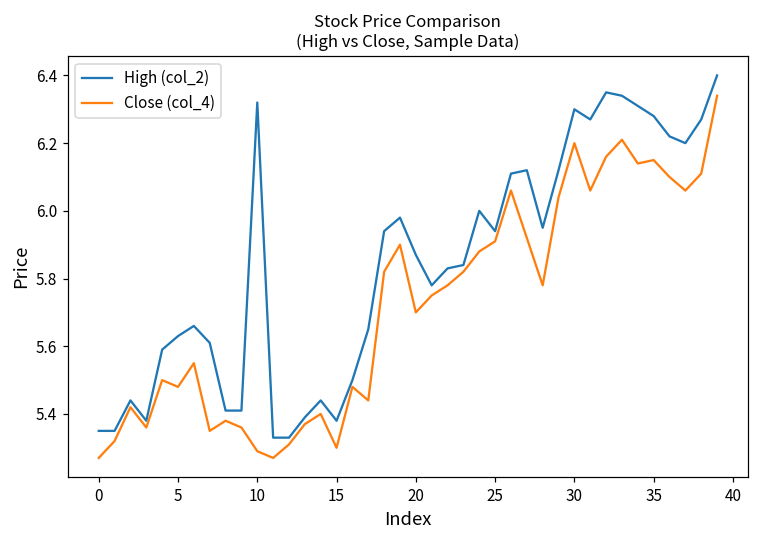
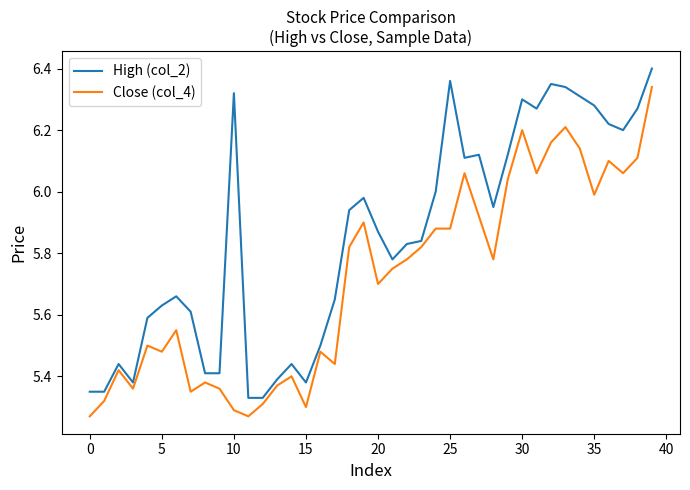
High (col_2), 25: 5.94 -> 6.36
Close (col_4), 25: 5.91 -> 5.88
Close (col_4), 35: 6.15 -> 5.99
